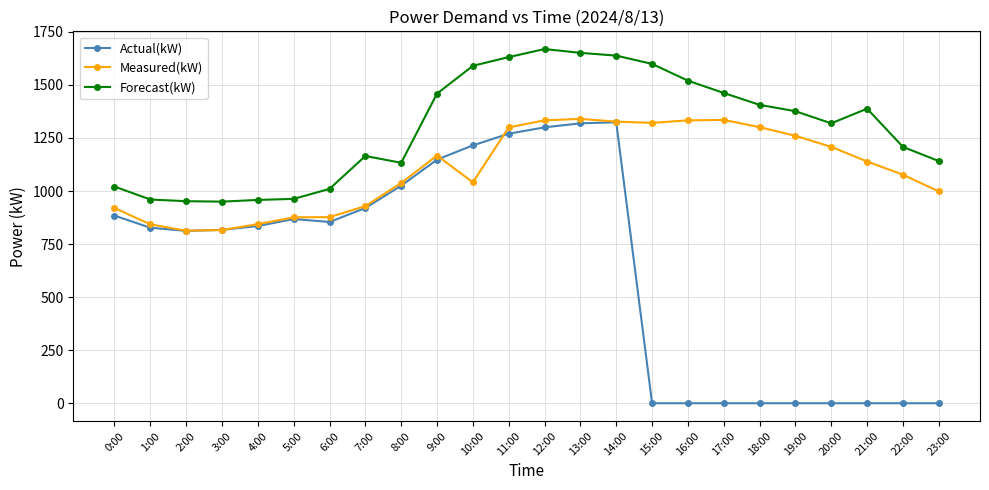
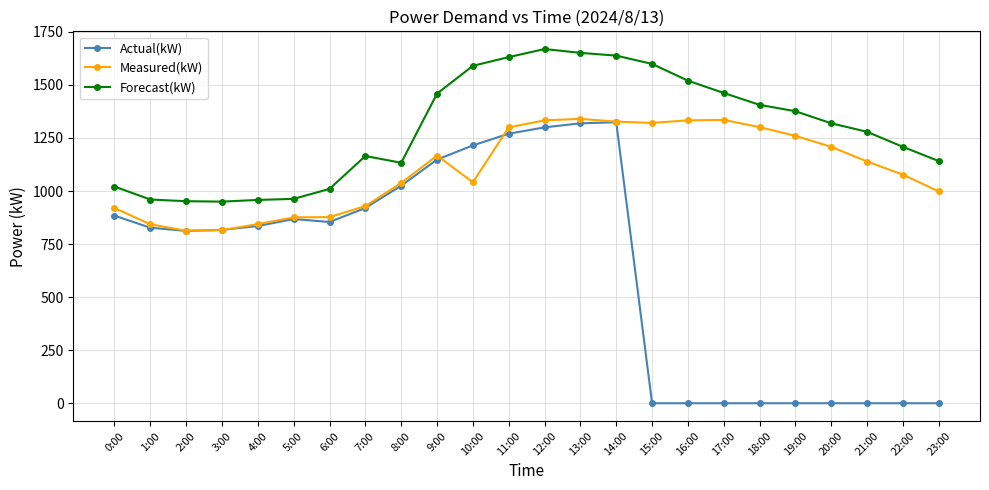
Forecast(kW), 21:00: 1390 -> 1280
